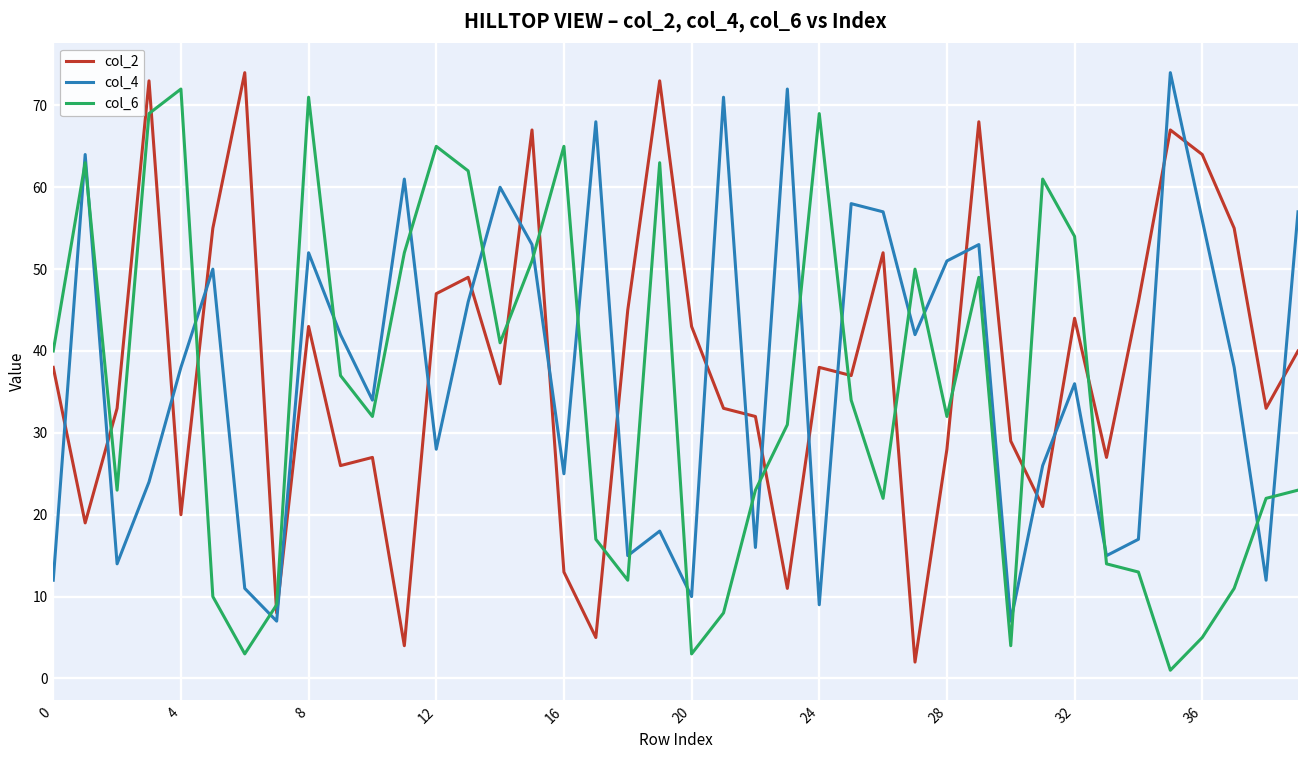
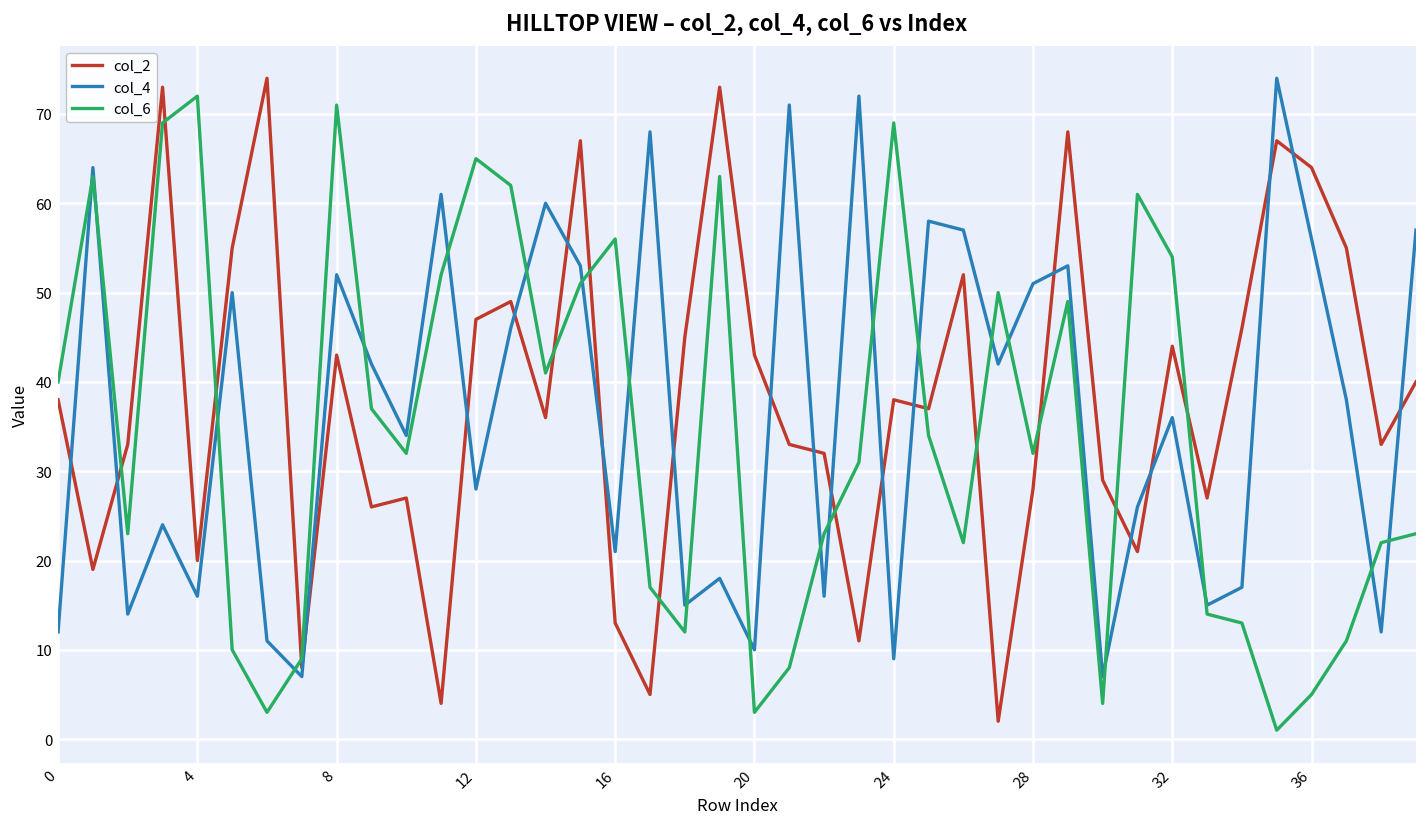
col_4, 4: 38 -> 16
col_4, 16: 25 -> 21
col_6, 16: 65 -> 56
